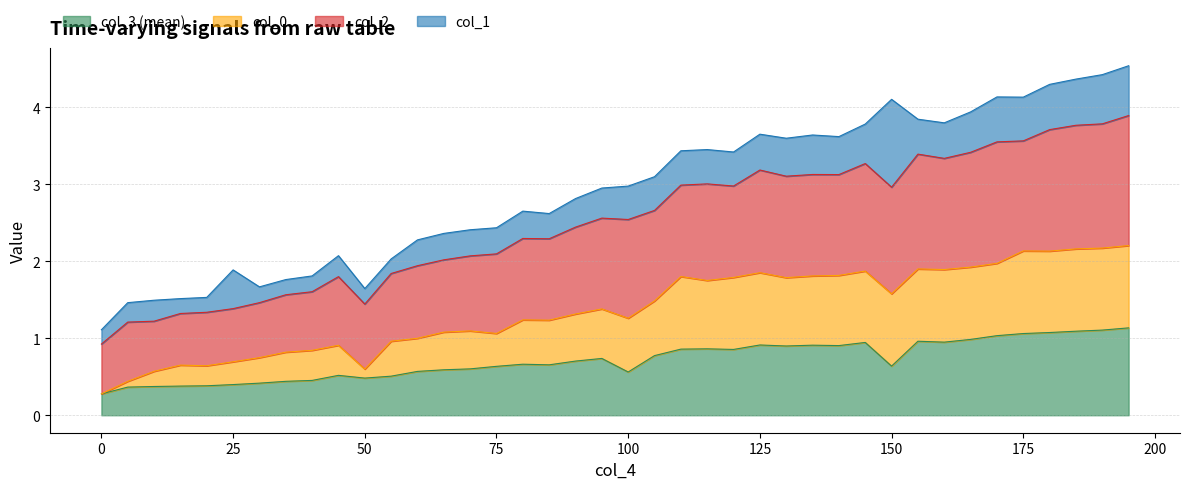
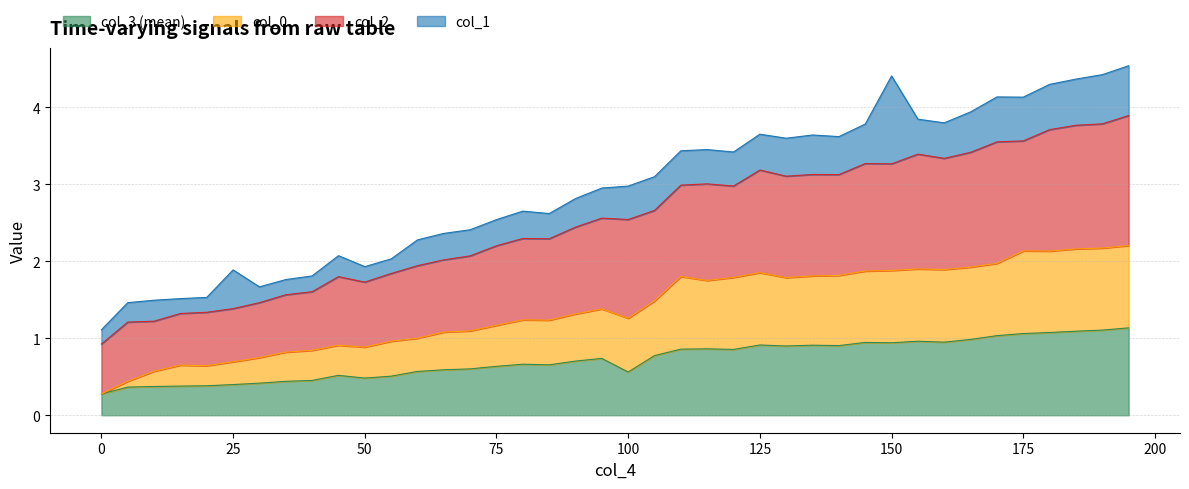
col_0, 50: 0.1 -> 0.4
col_0, 75: 0.4 -> 0.5
col_3 (mean), 150: 0.6 -> 0.9
